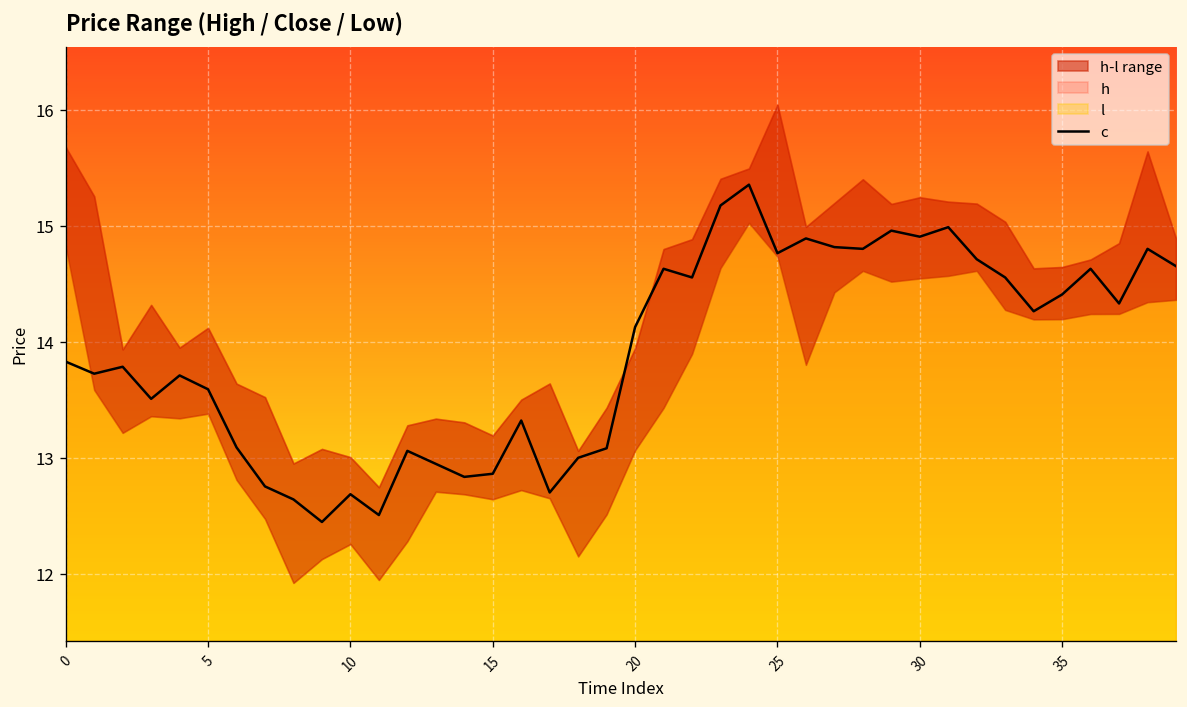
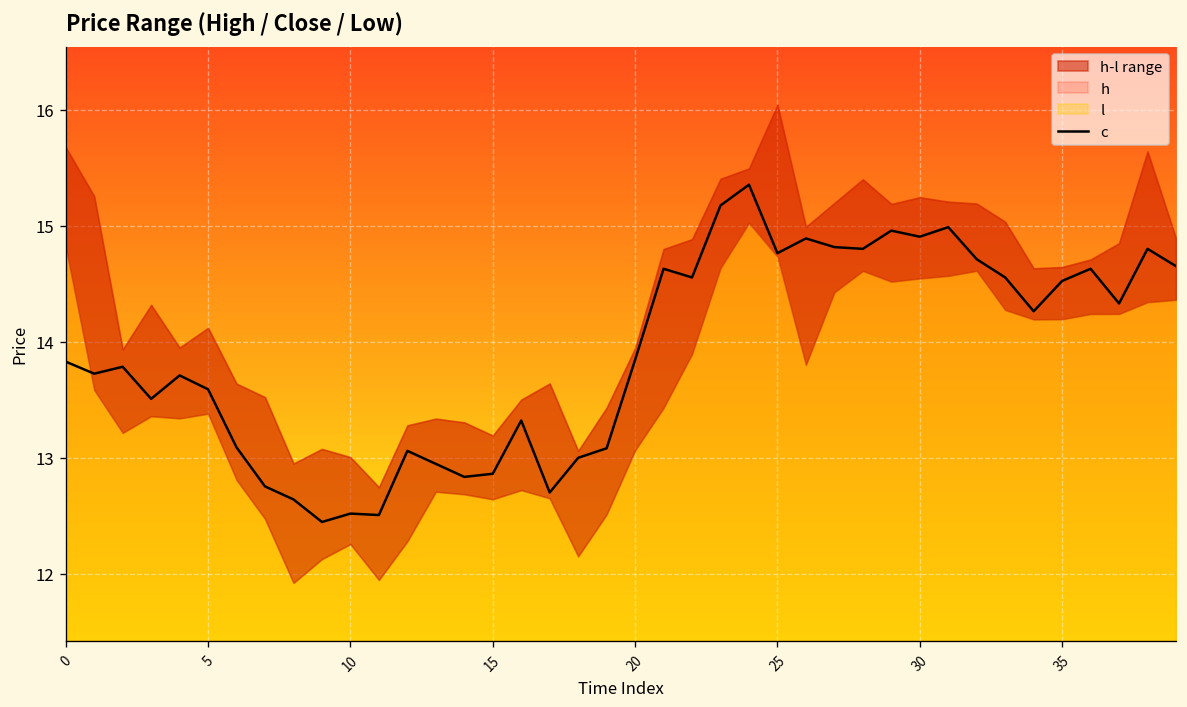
c, 10: 12.7 -> 12.5
c, 20: 14.1 -> 13.8
c, 35: 14.4 -> 14.5
